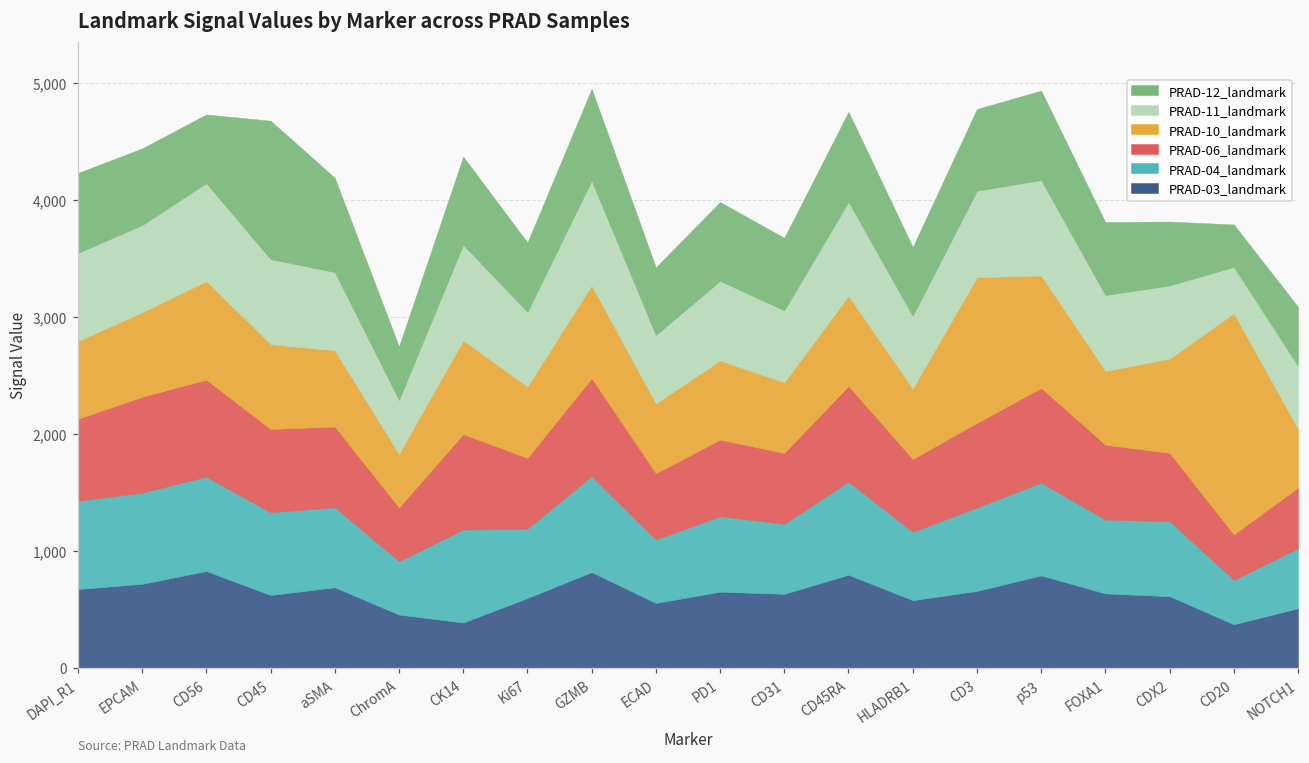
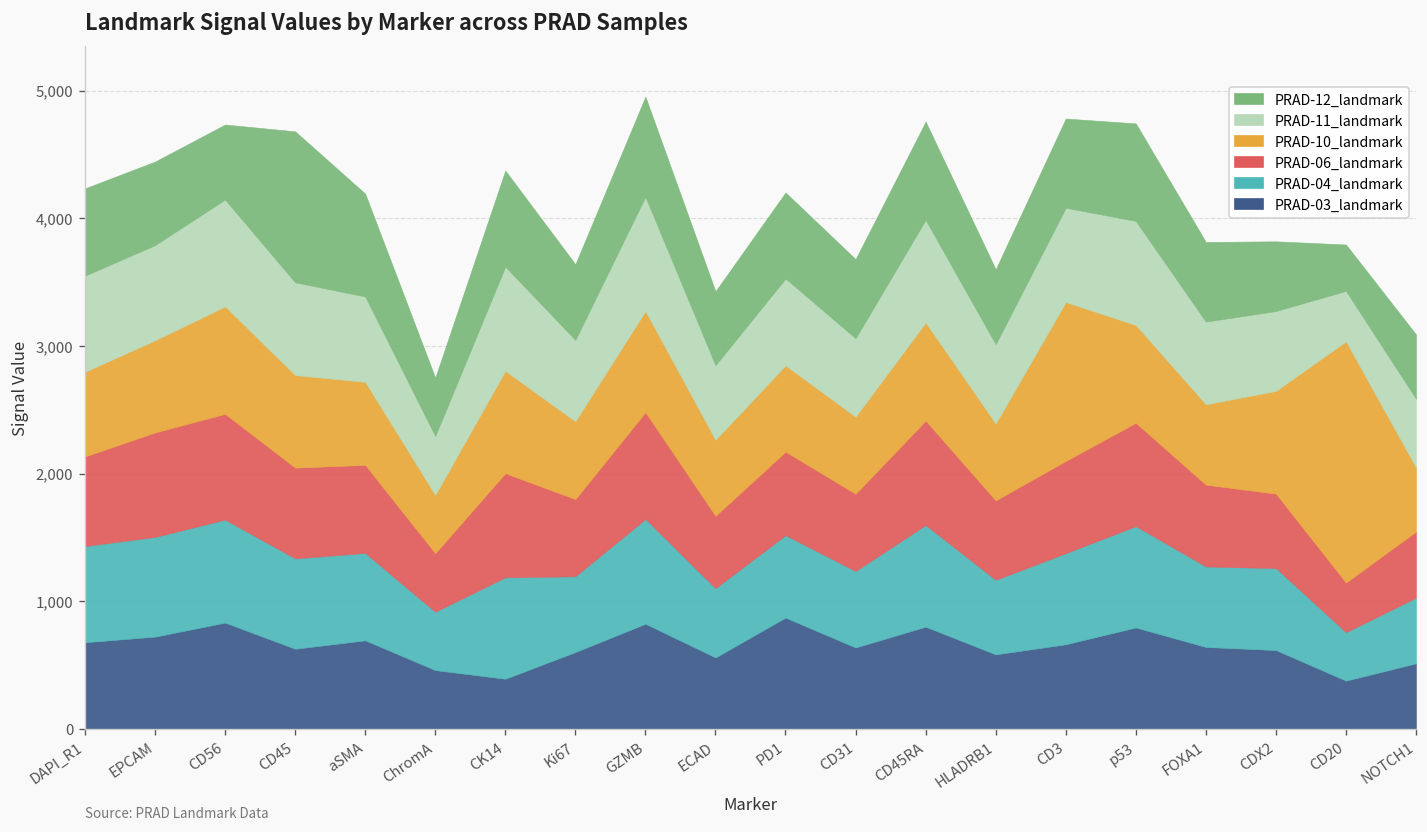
PRAD-03_landmark, PD1: 660 -> 870
PRAD-10_landmark, p53: 960 -> 770
